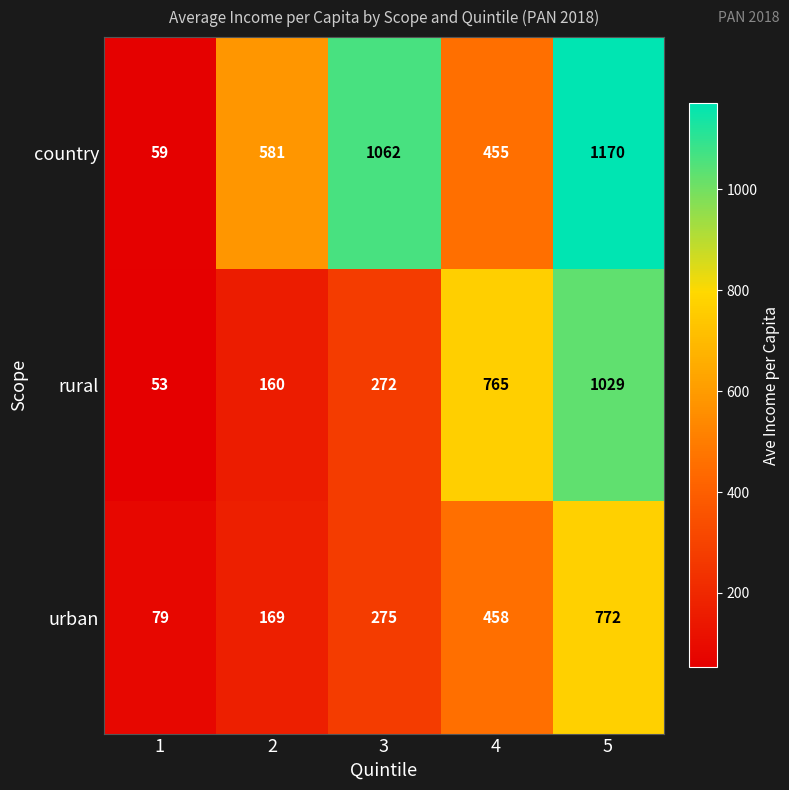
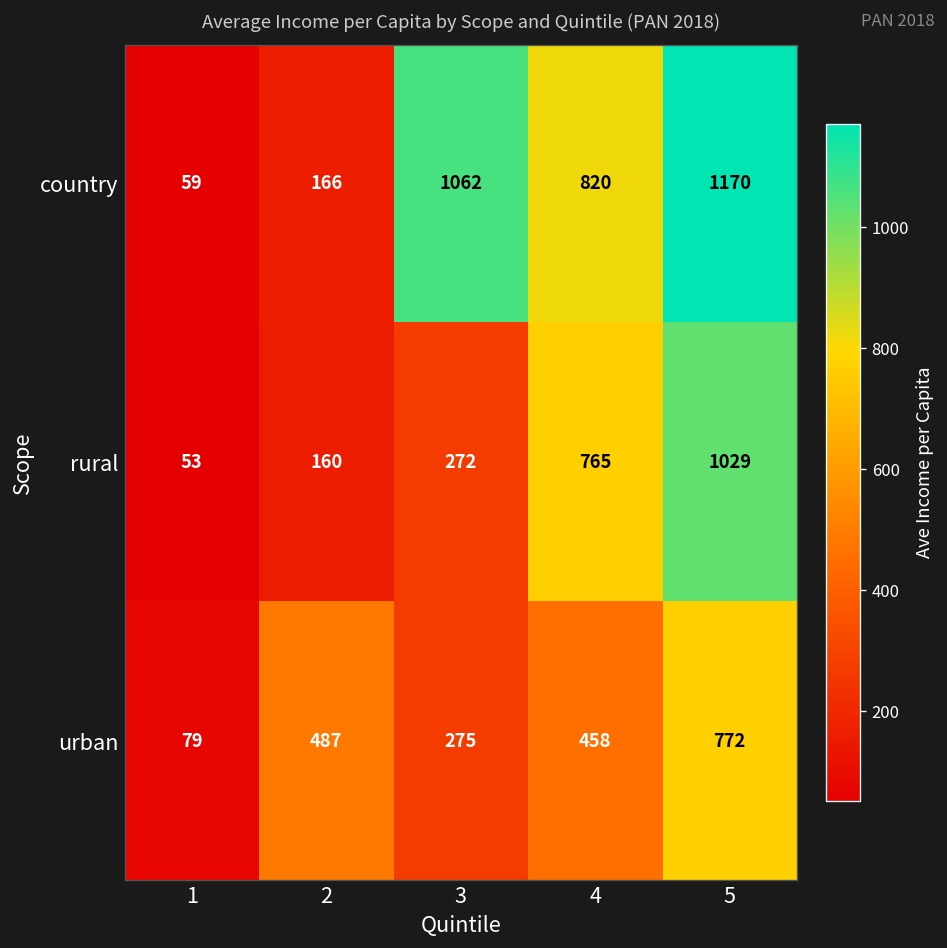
country, 2: 581 -> 166
country, 4: 455 -> 820
urban, 2: 169 -> 487
